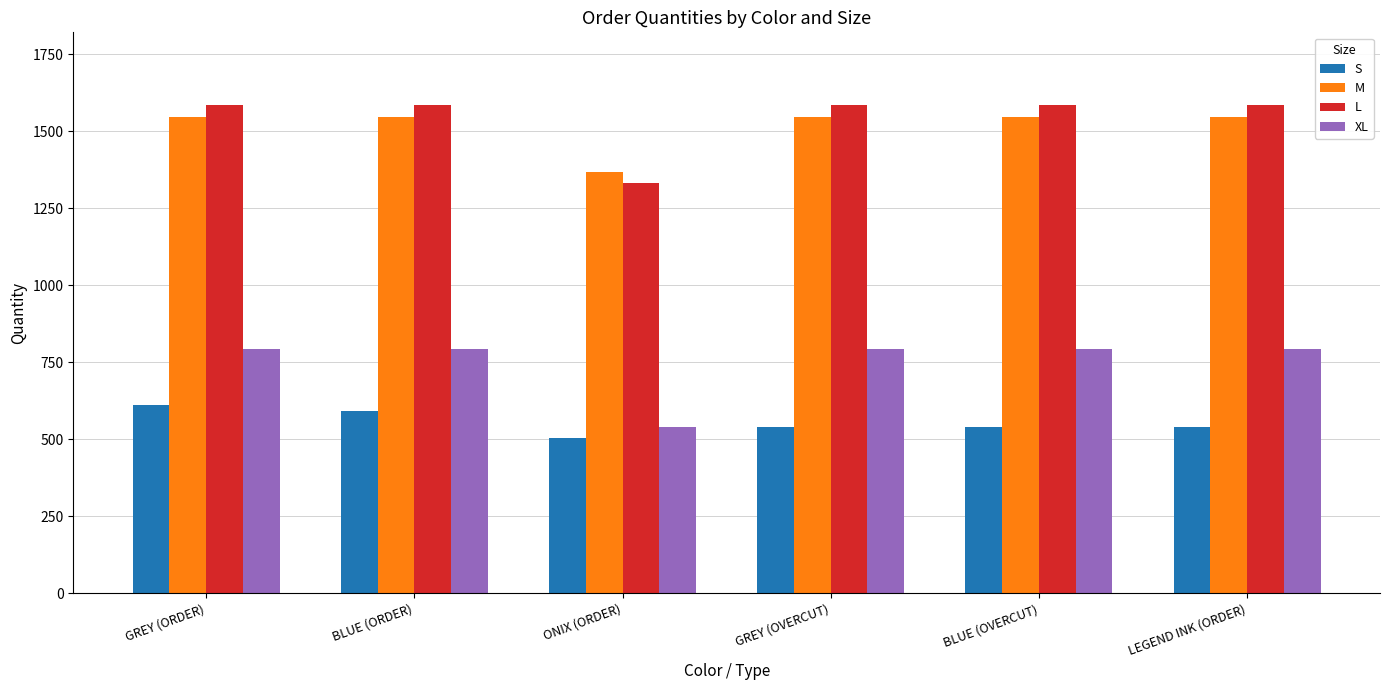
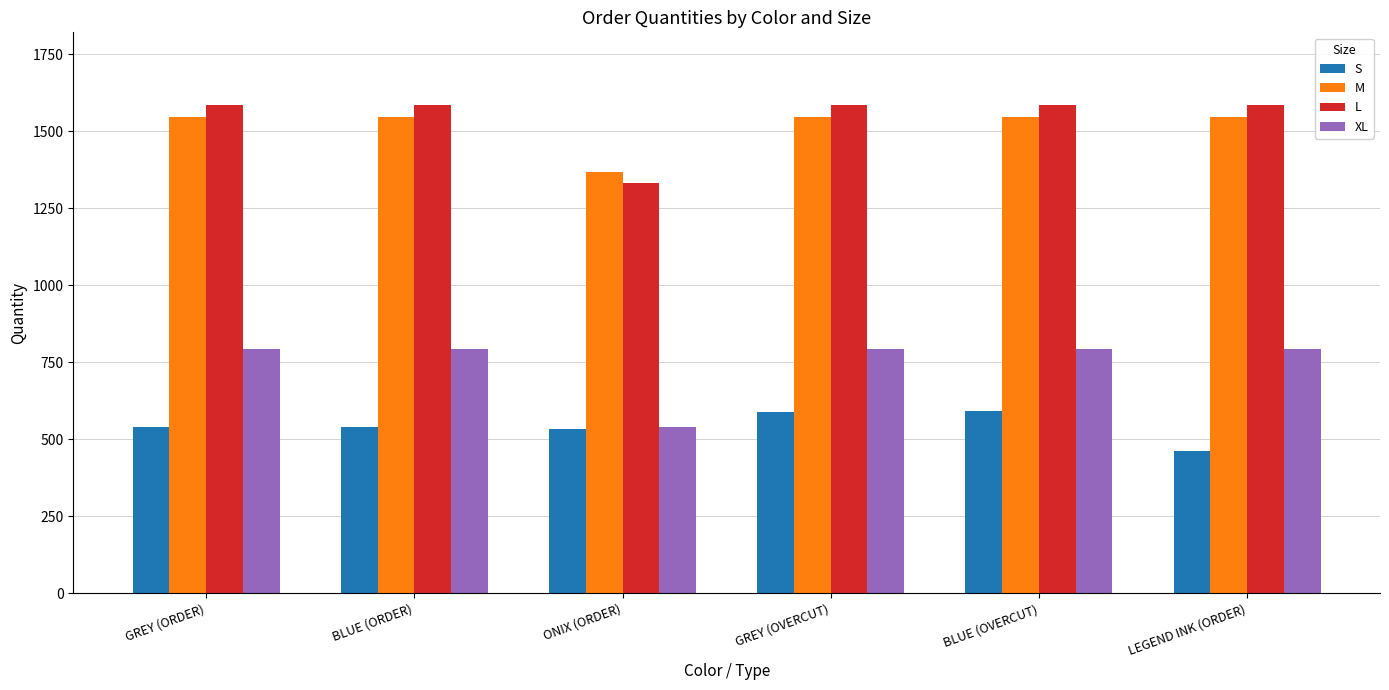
S, GREY (ORDER): 610 -> 540
S, BLUE (ORDER): 590 -> 540
S, ONIX (ORDER): 500 -> 530
S, GREY (OVERCUT): 540 -> 590
S, BLUE (OVERCUT): 540 -> 590
S, LEGEND INK (ORDER): 540 -> 460
